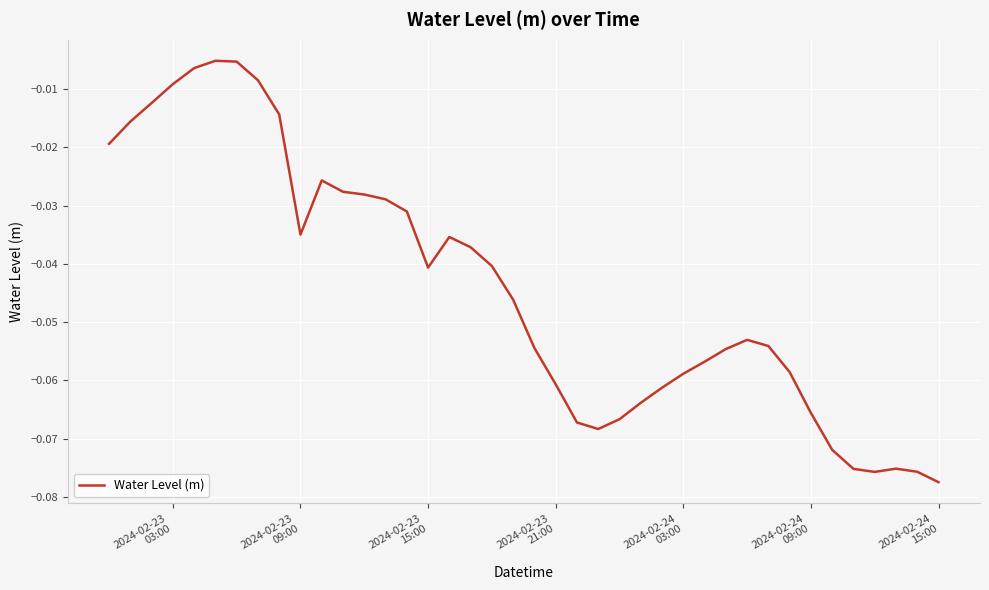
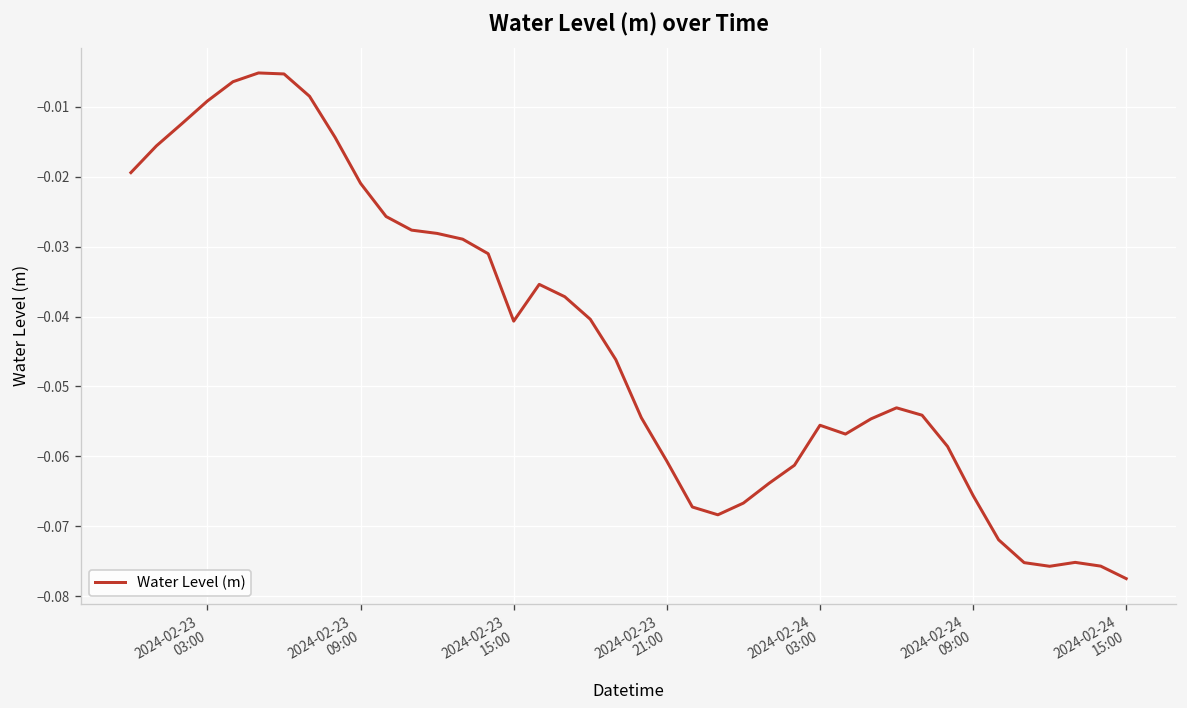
2024-02-23 09:00: -0.035 -> -0.021
2024-02-24 03:00: -0.059 -> -0.056
